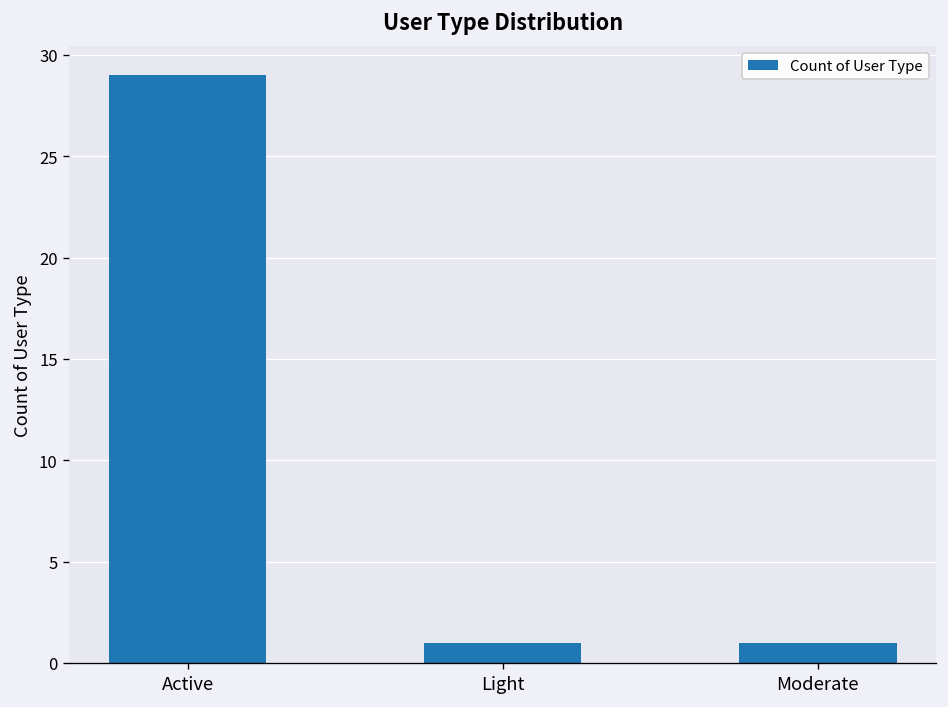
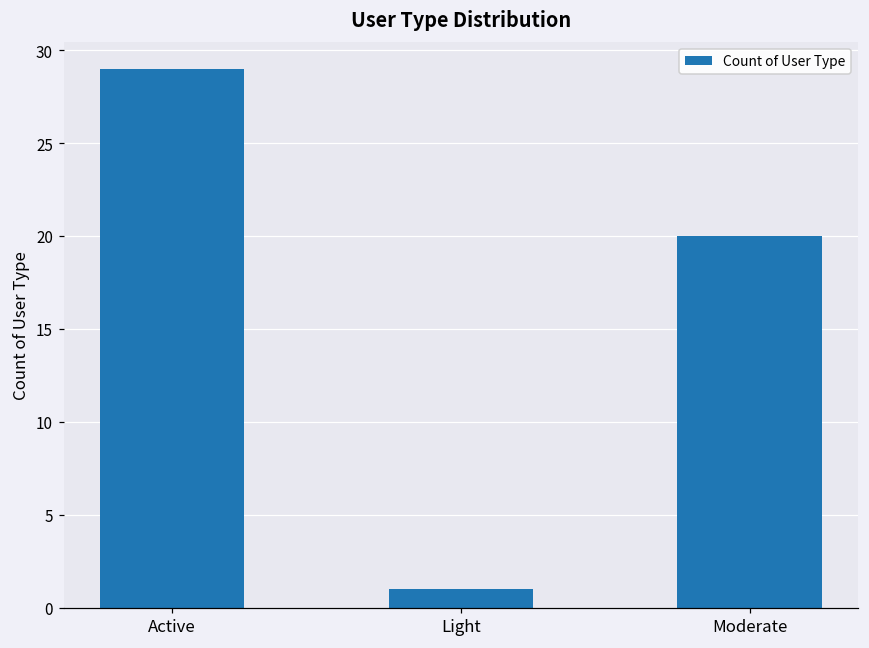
Moderate: 1 -> 20
